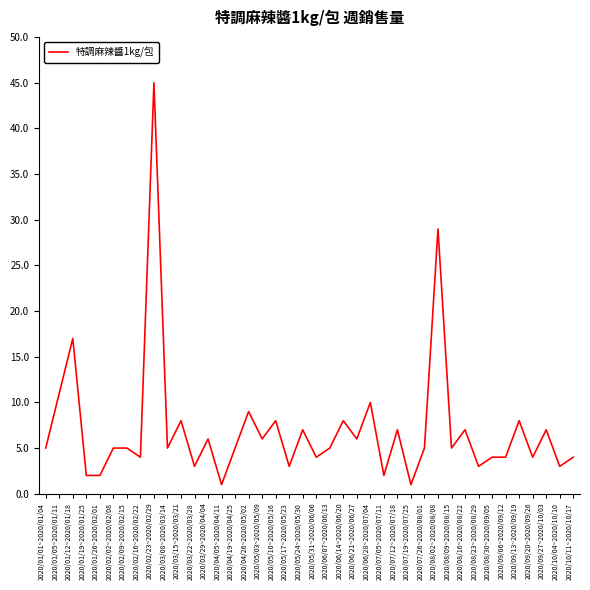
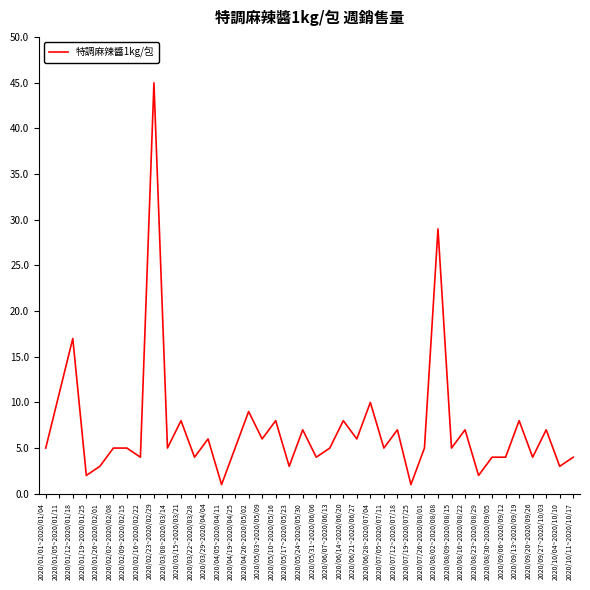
2020/01/26~2020/02/01: 2 -> 3
2020/03/22~2020/03/28: 3 -> 4
2020/07/05~2020/07/11: 2 -> 5
2020/08/23~2020/08/29: 3 -> 2
